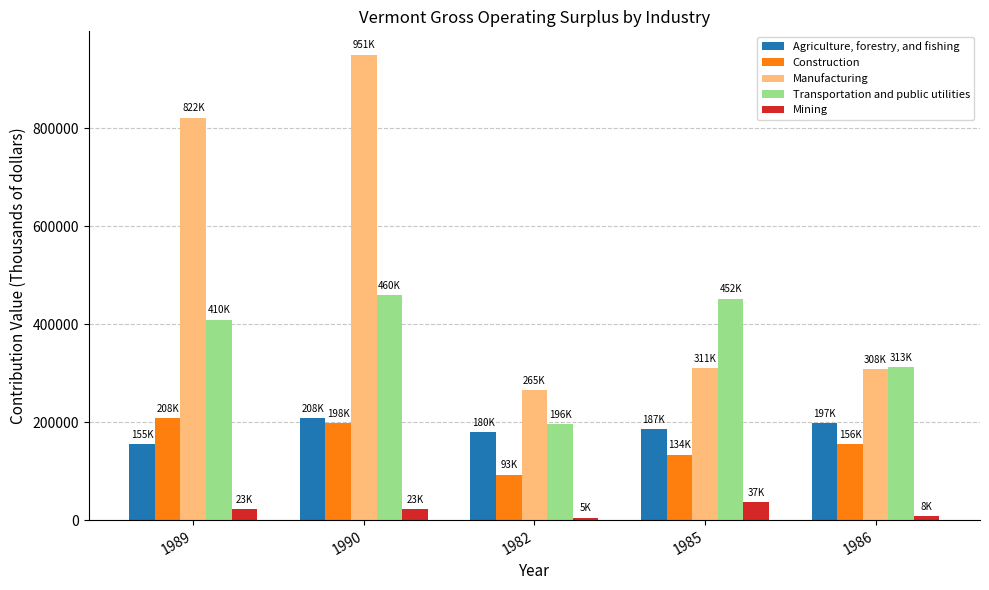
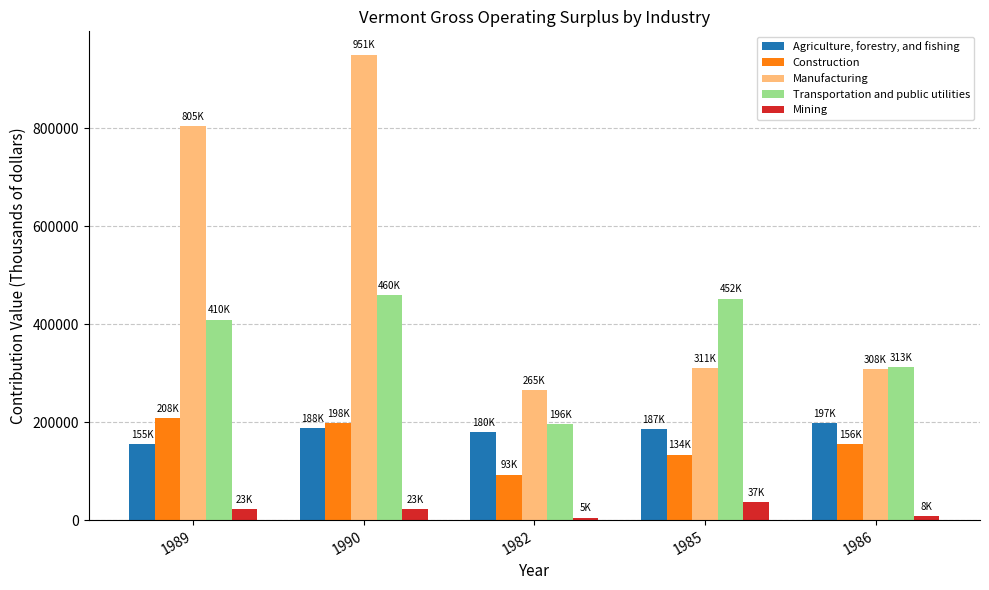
Manufacturing, 1989: 822K -> 805K
Agriculture, forestry, and fishing, 1990: 208K -> 188K
